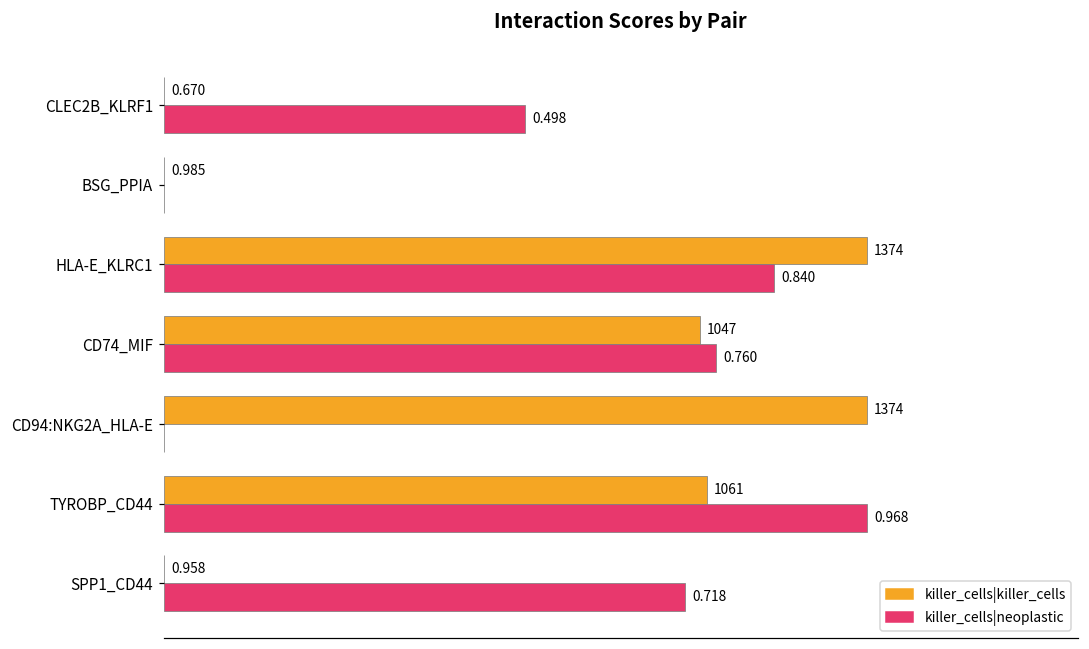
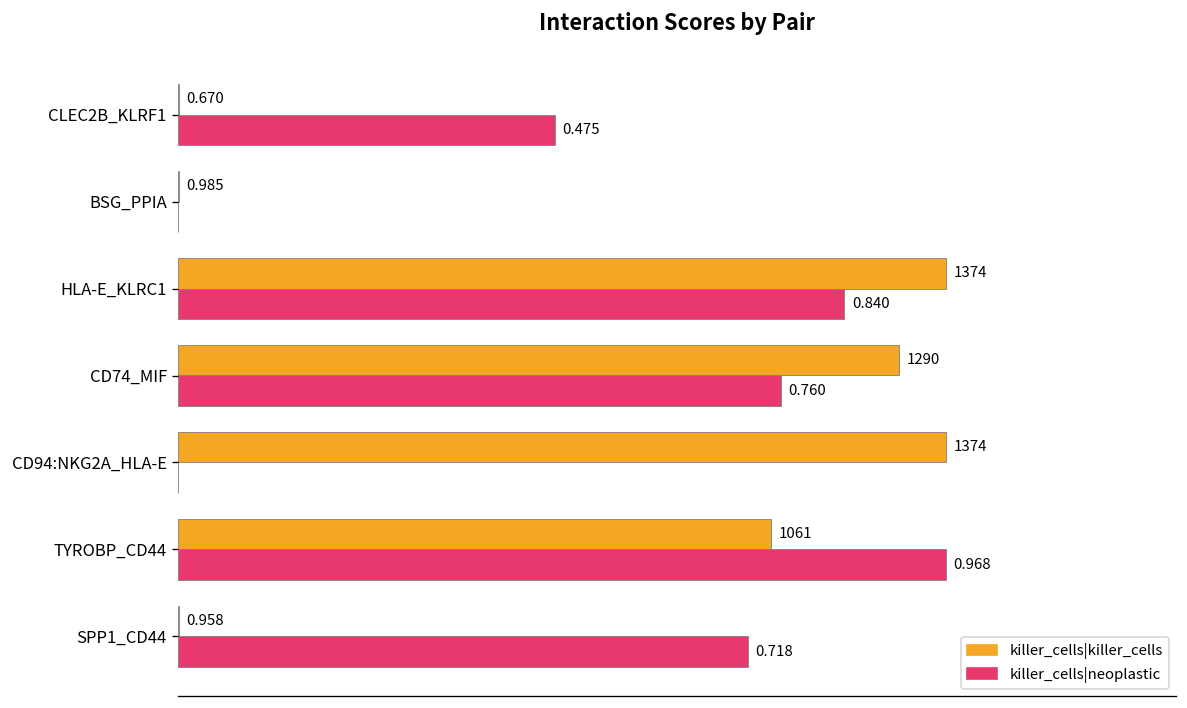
killer_cells|neoplastic, CLEC2B_KLRF1: 0.498 -> 0.475
killer_cells|killer_cells, CD74_MIF: 1047 -> 1290
